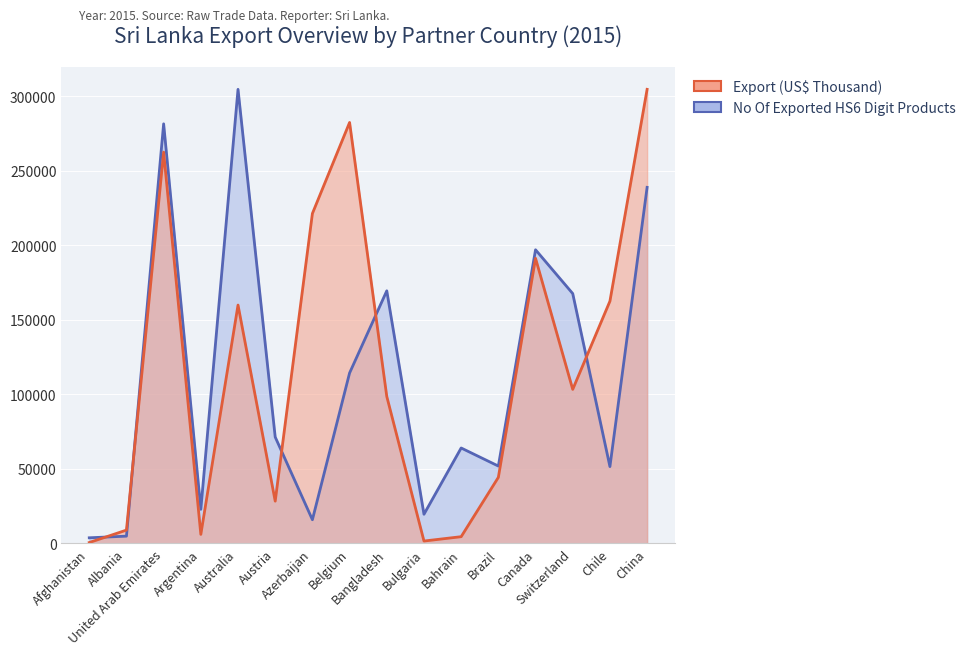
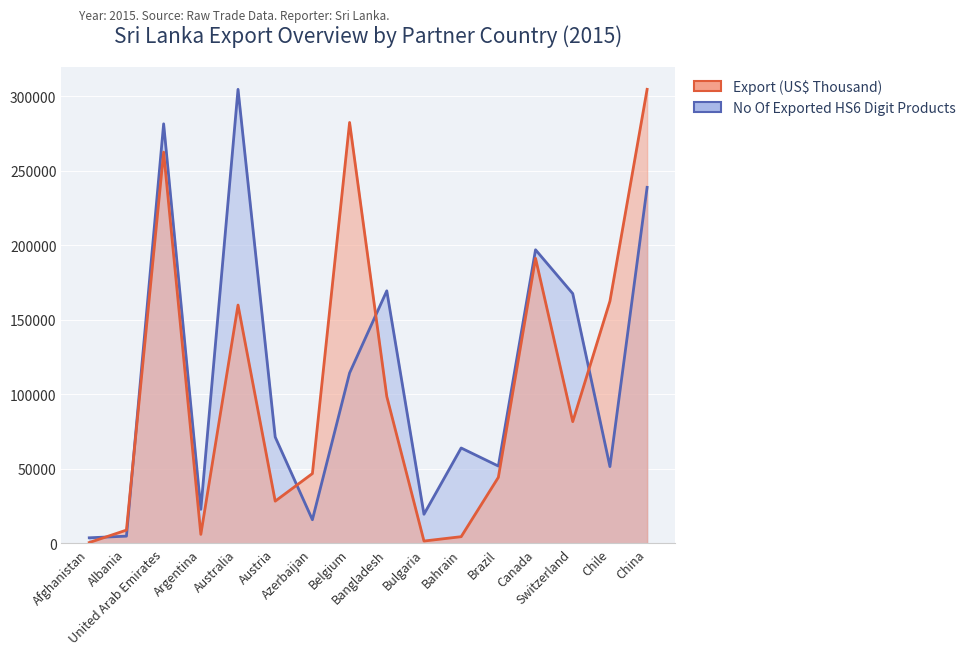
Export (US$ Thousand), Azerbaijan: 221000 -> 47000
Export (US$ Thousand), Switzerland: 103000 -> 82000
